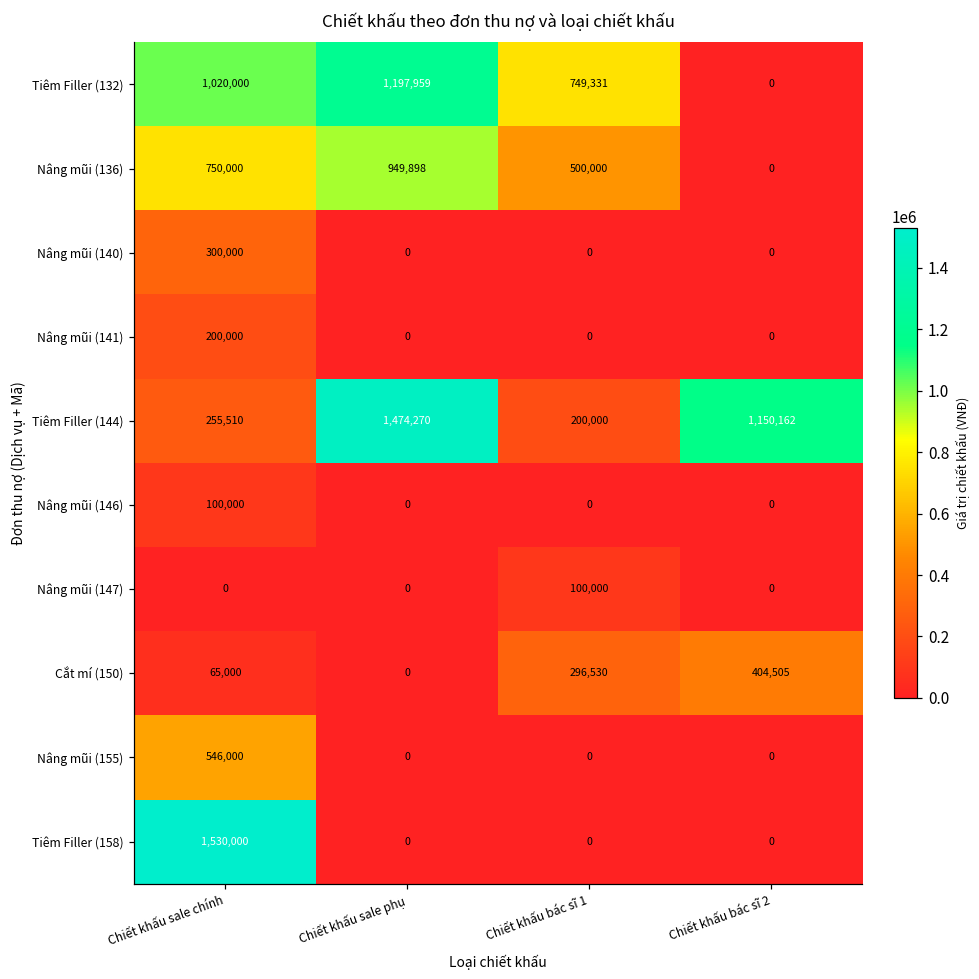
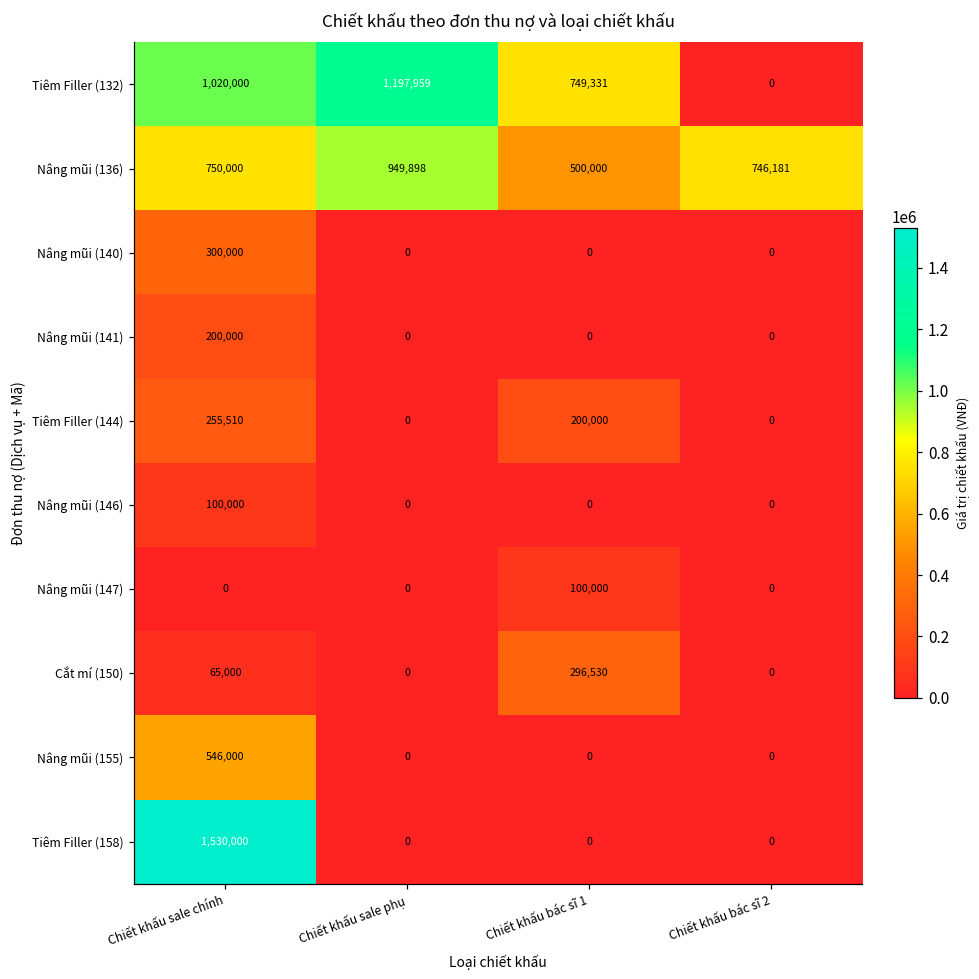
Nâng mũi (136), Chiết khấu bác sĩ 2: 0 -> 746,181
Tiêm Filler (144), Chiết khấu sale phụ: 1,474,270 -> 0
Tiêm Filler (144), Chiết khấu bác sĩ 2: 1,150,162 -> 0
Cắt mí (150), Chiết khấu bác sĩ 2: 404,505 -> 0
